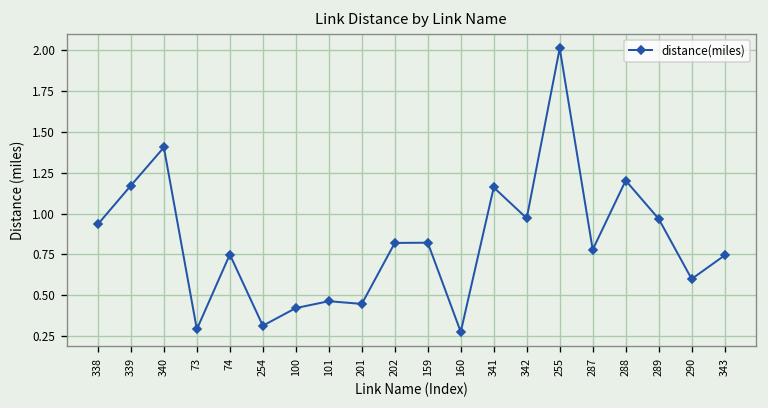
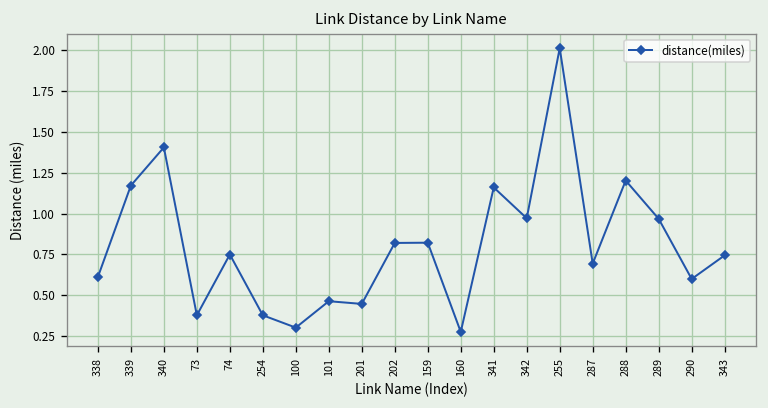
338: 0.93 -> 0.61
73: 0.29 -> 0.38
254: 0.32 -> 0.38
100: 0.42 -> 0.30
287: 0.78 -> 0.69
